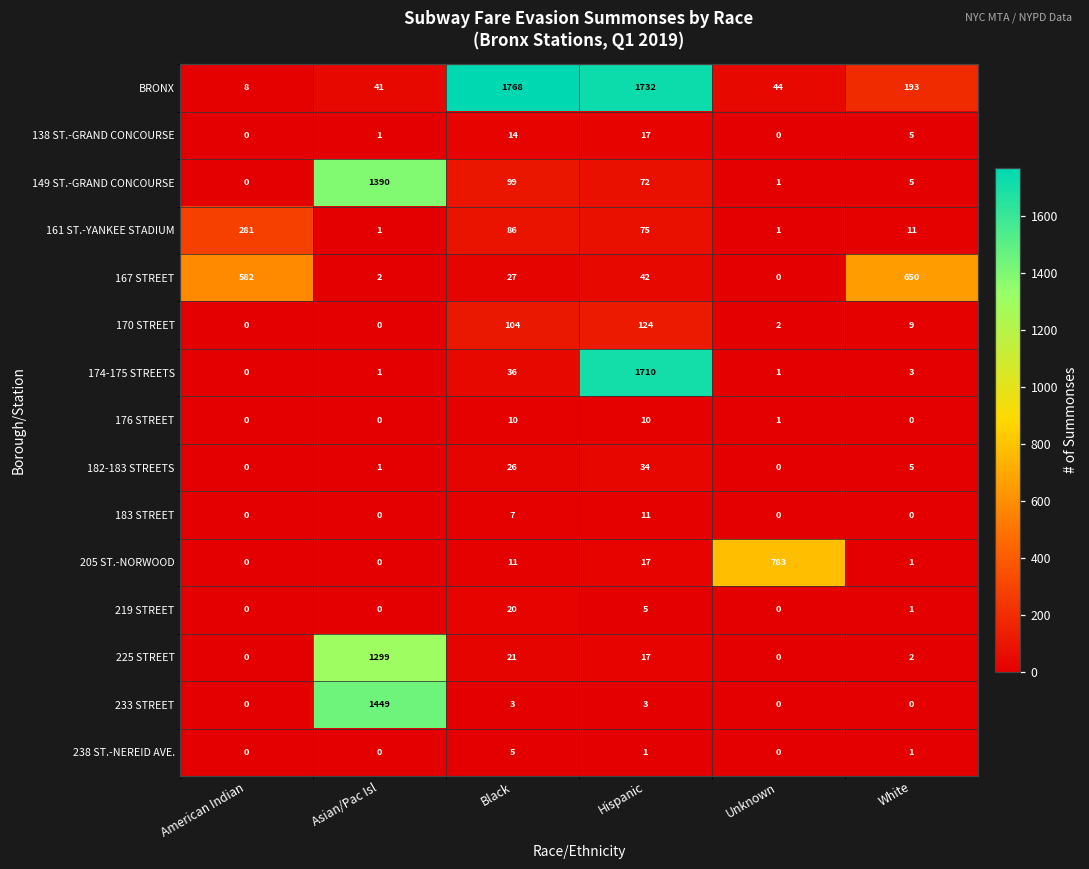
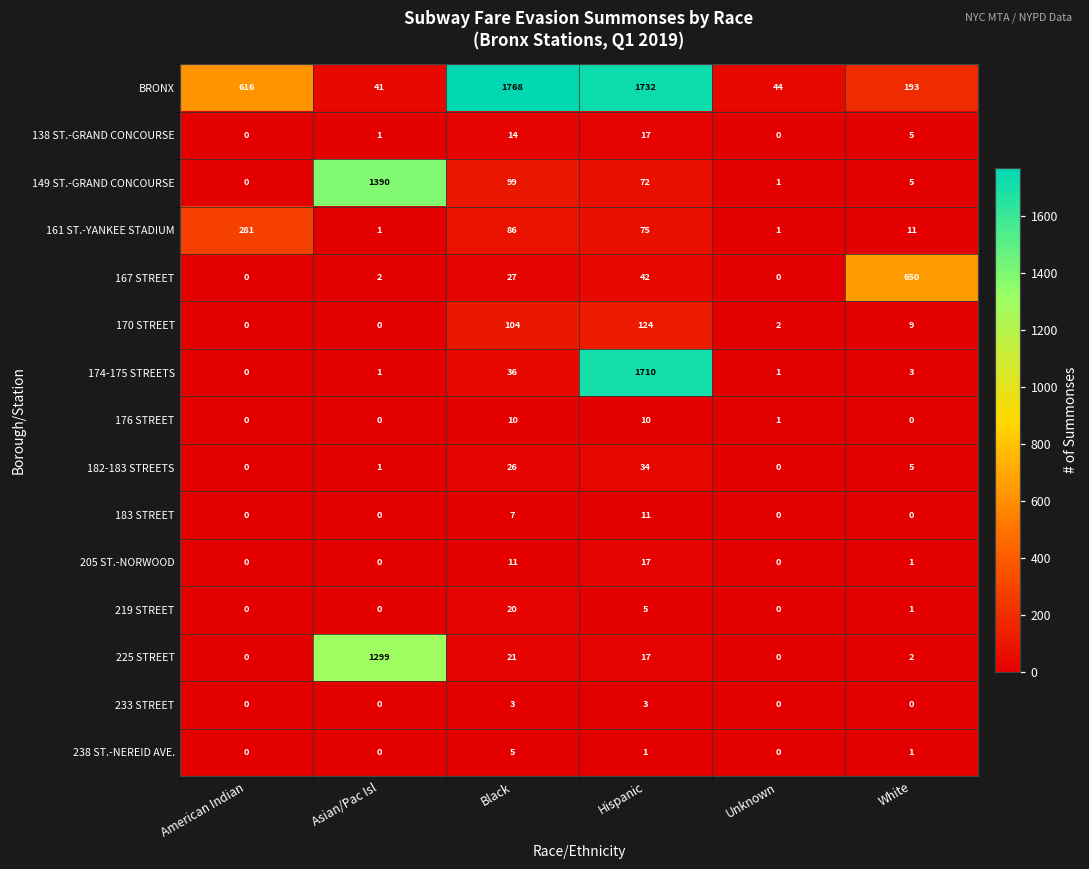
BRONX, American Indian: 8 -> 616
167 STREET, American Indian: 582 -> 0
205 ST.-NORWOOD, Unknown: 783 -> 0
233 STREET, Asian/Pac Isl: 1449 -> 0
